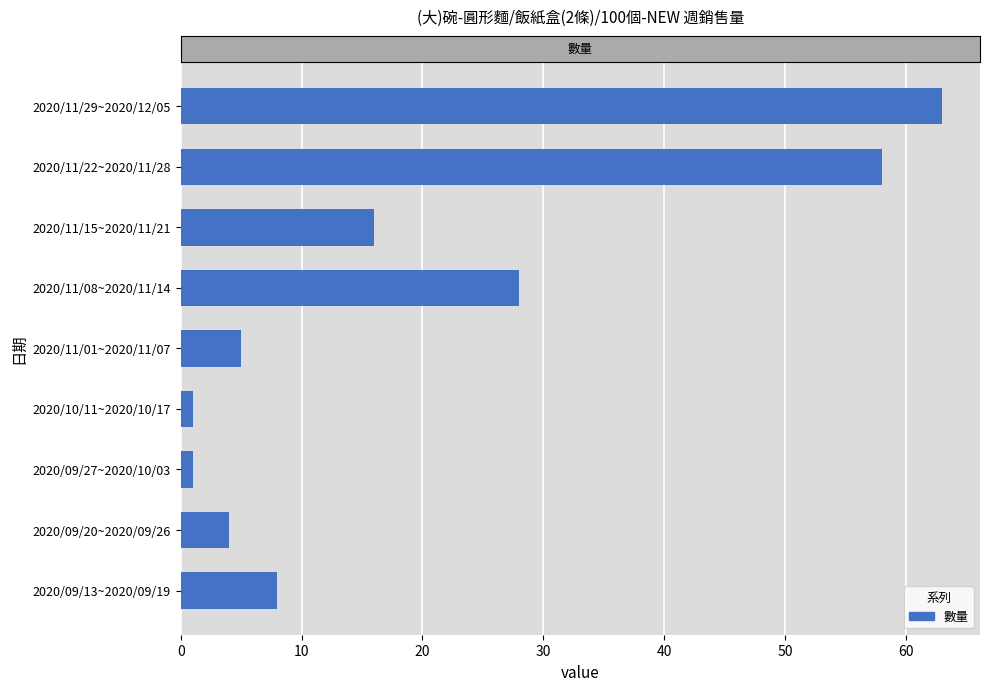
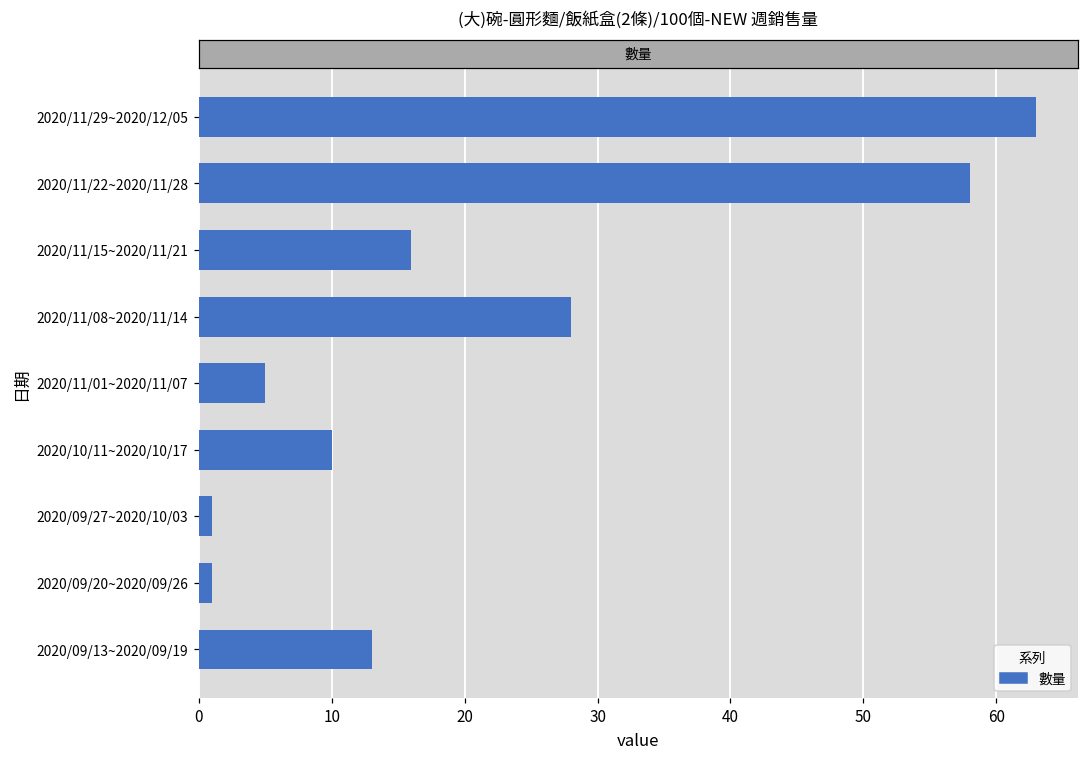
2020/10/11~2020/10/17: 1 -> 10
2020/09/20~2020/09/26: 4 -> 1
2020/09/13~2020/09/19: 8 -> 13
